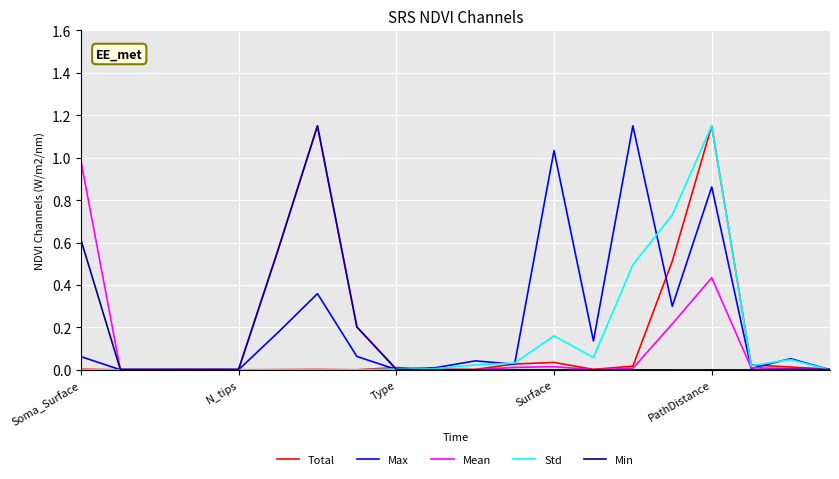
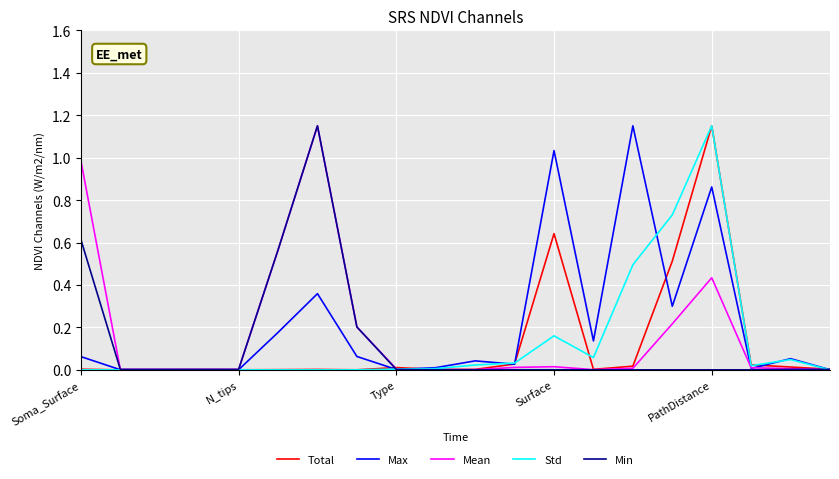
Total, Surface: 0.04 -> 0.64
